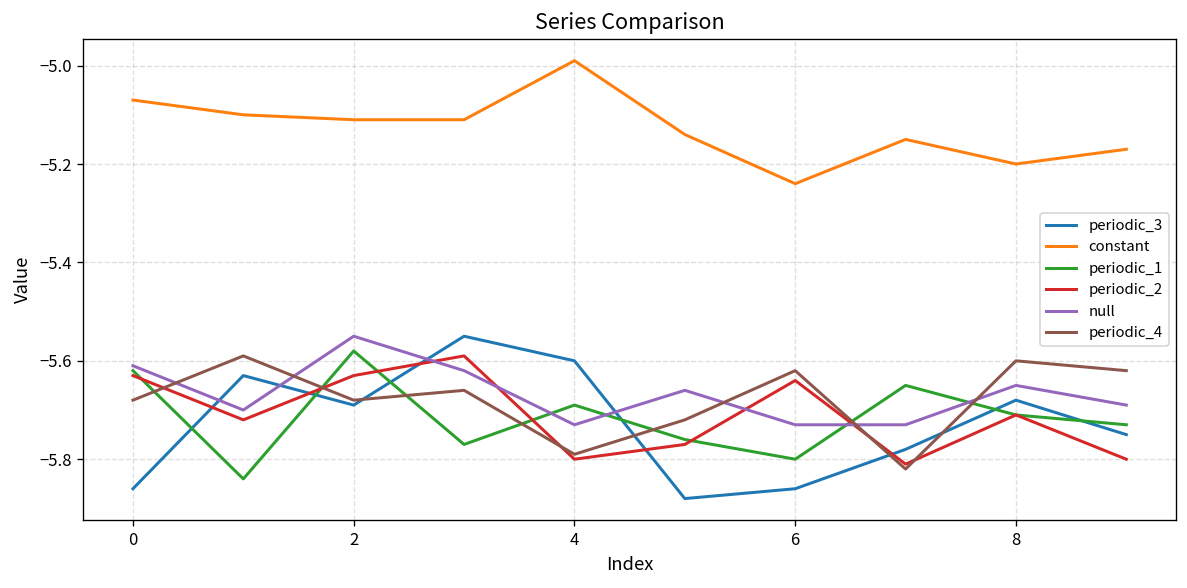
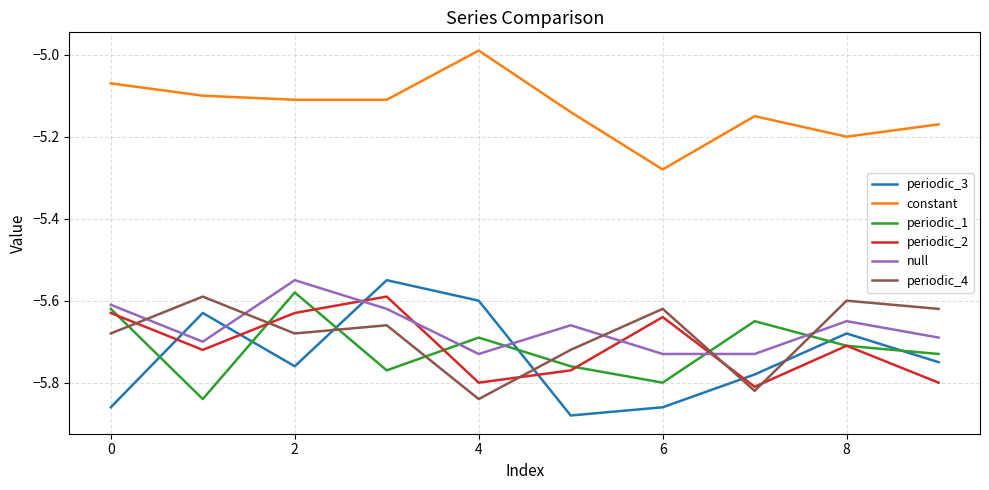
periodic_3, 2: -5.69 -> -5.76
periodic_4, 4: -5.79 -> -5.84
constant, 6: -5.24 -> -5.28
